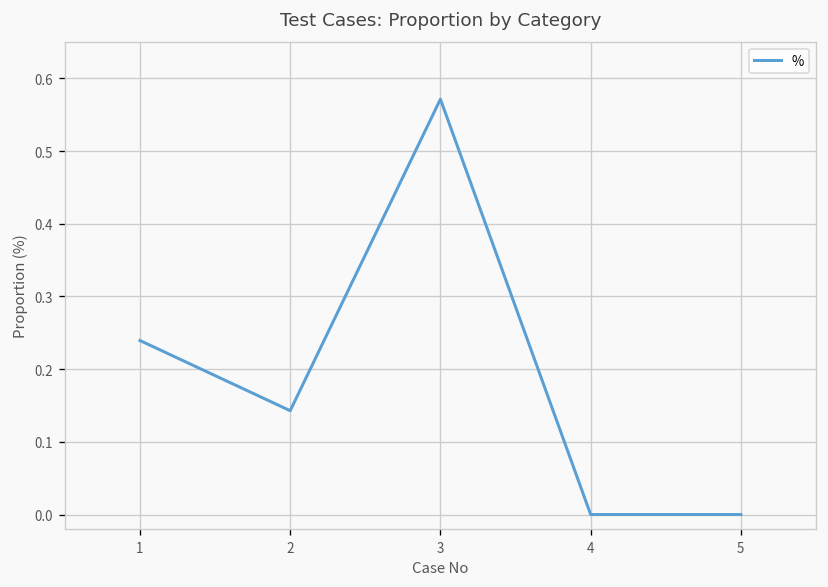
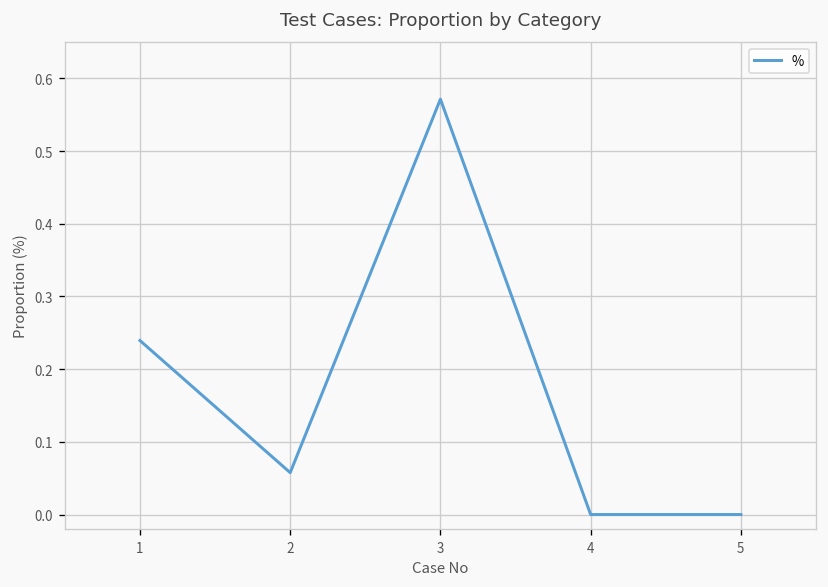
2: 0.14 -> 0.06
